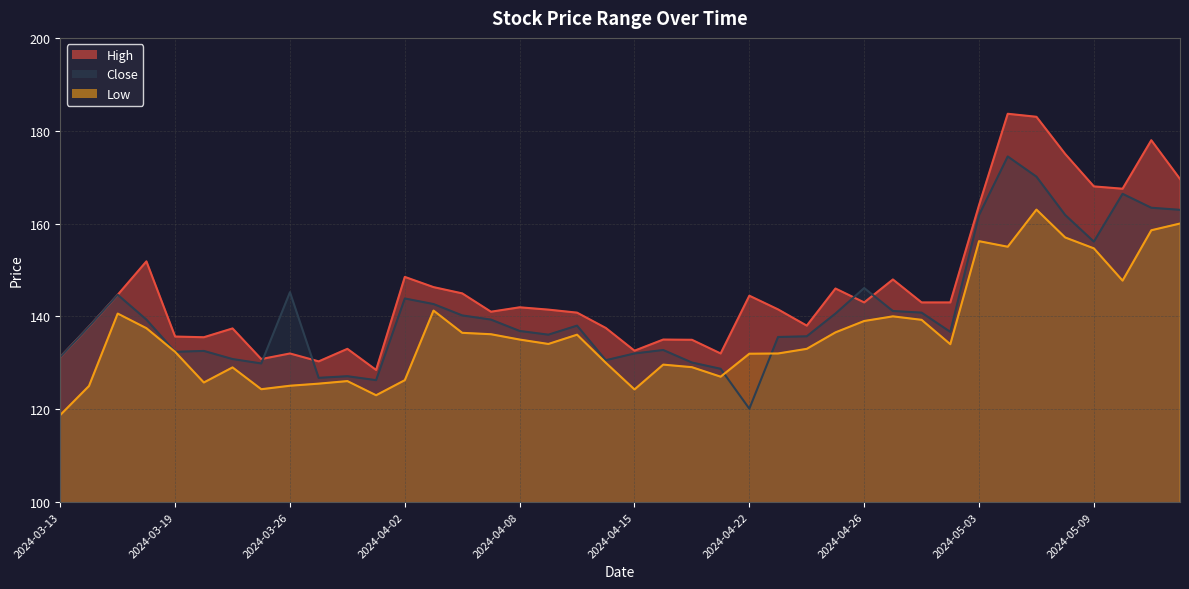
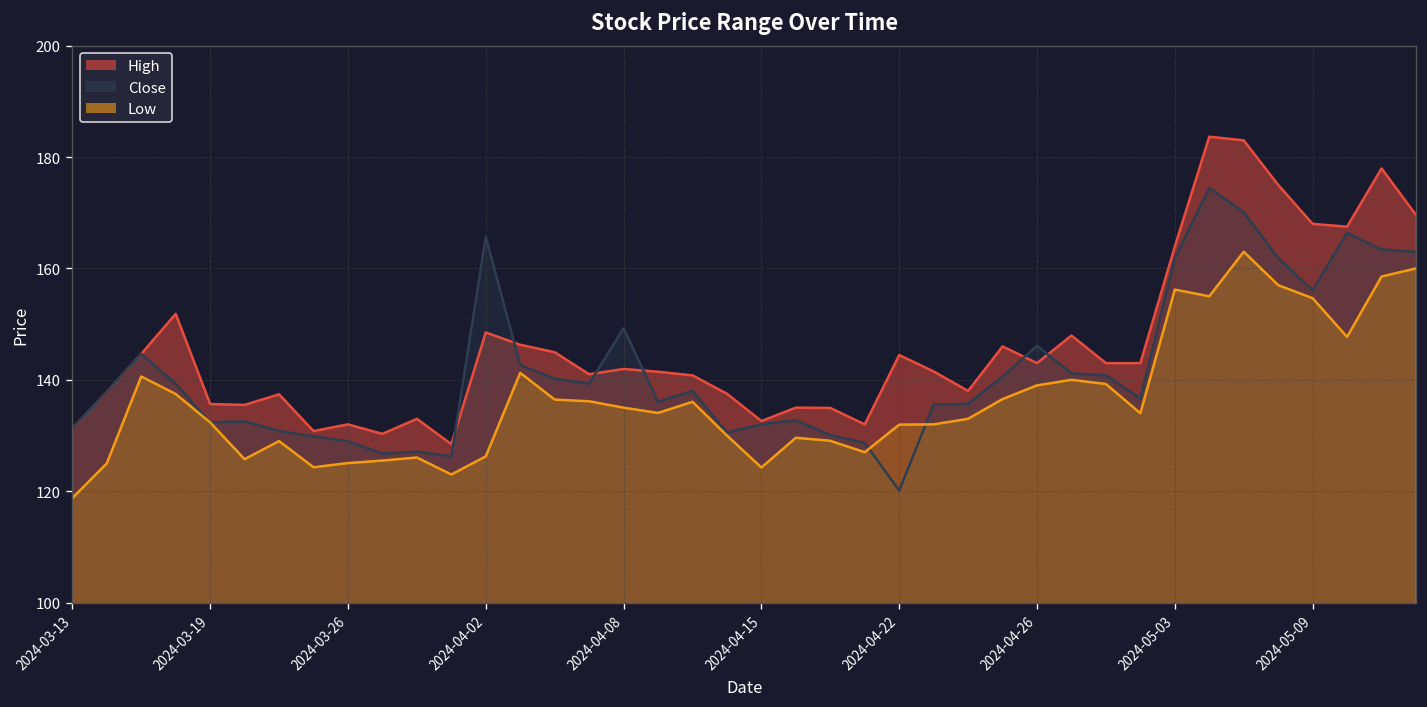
Close, 2024-03-26: 145 -> 129
Close, 2024-04-02: 144 -> 166
Close, 2024-04-08: 137 -> 149
